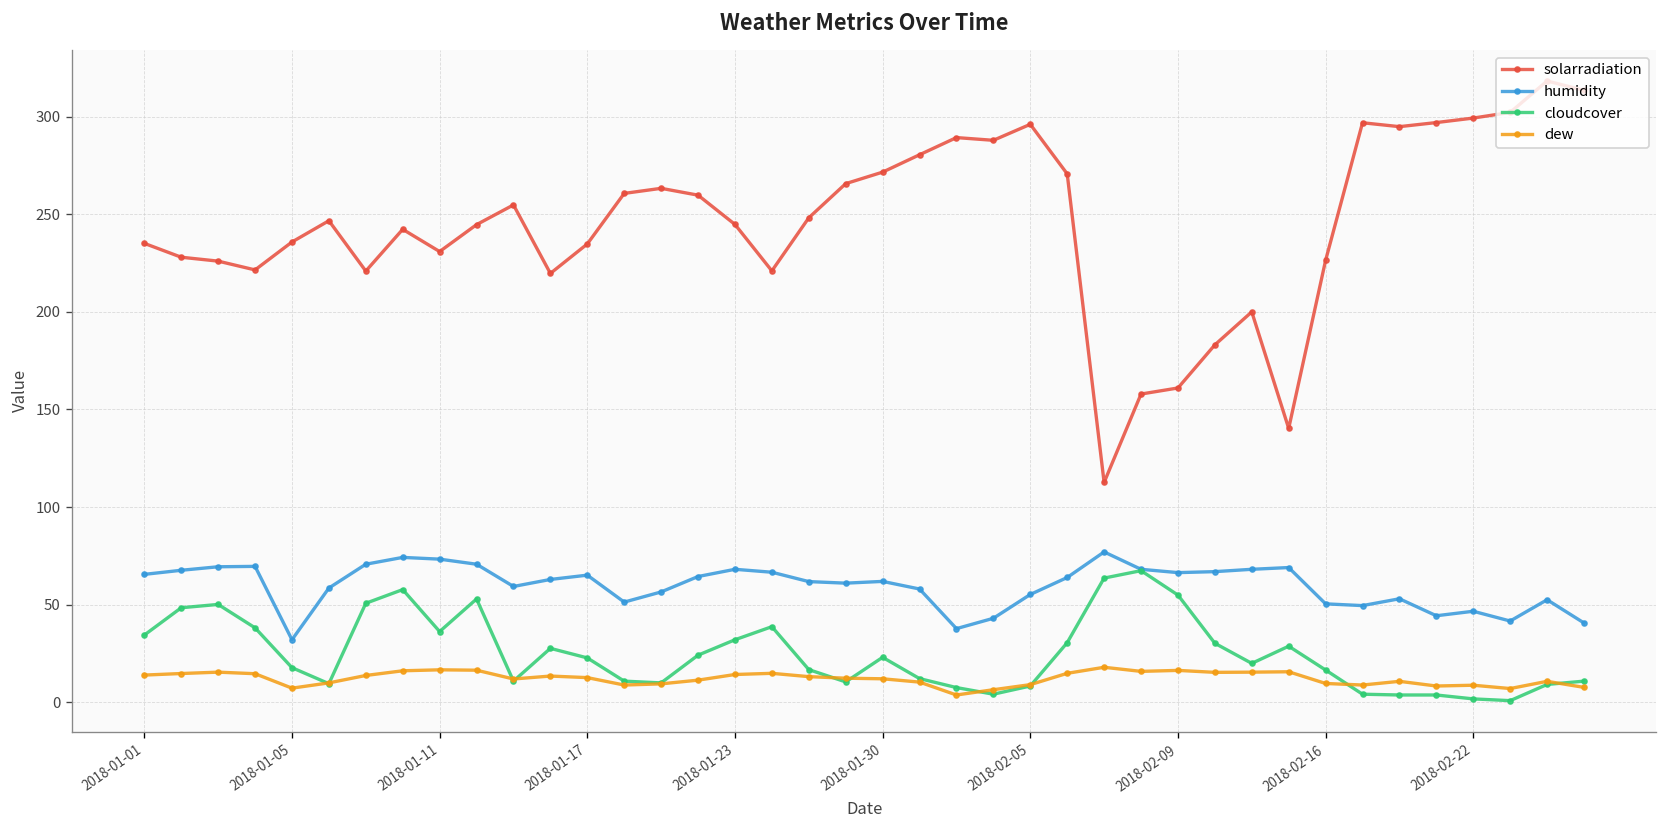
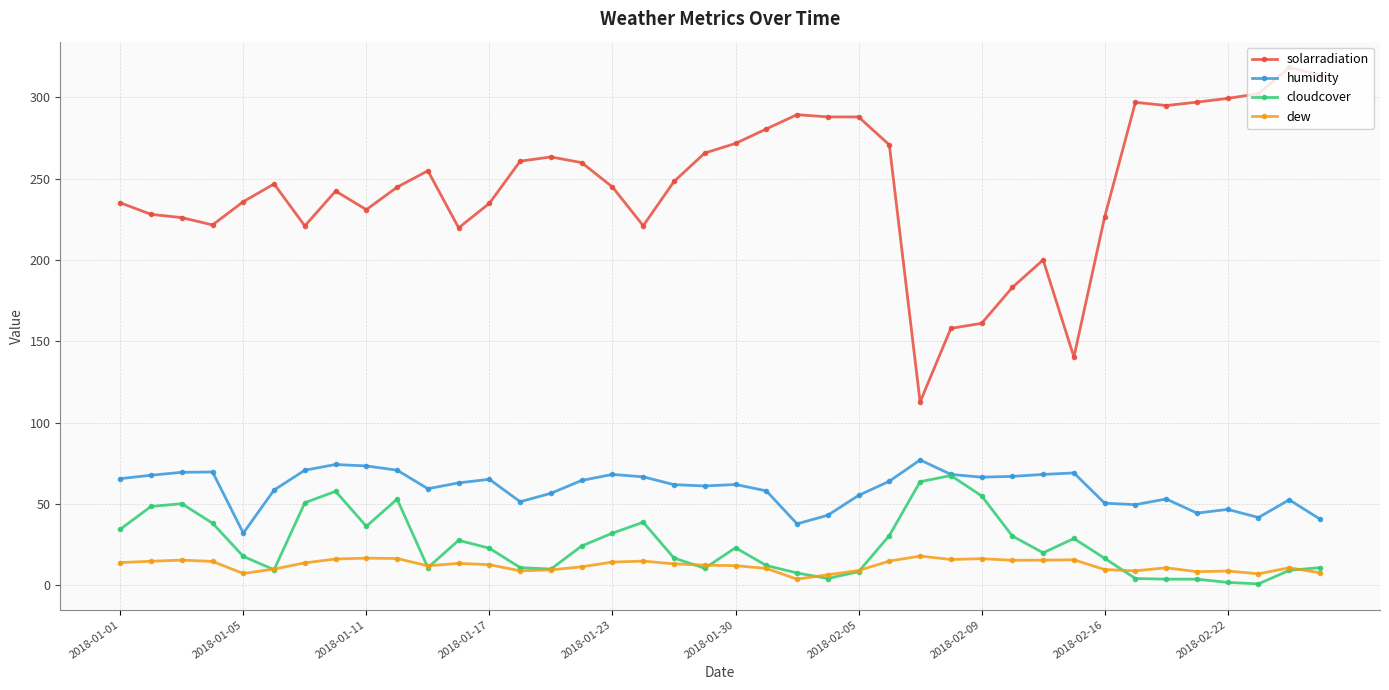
solarradiation, 2018-02-05: 296 -> 288
